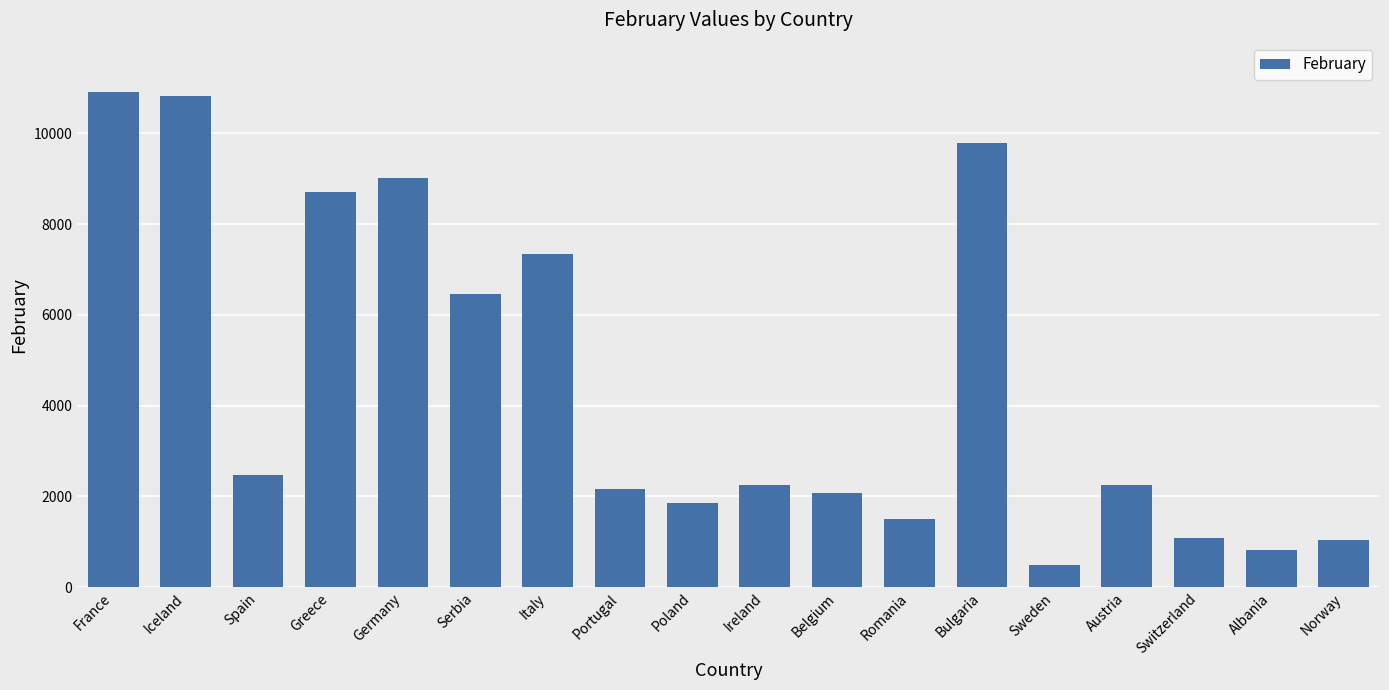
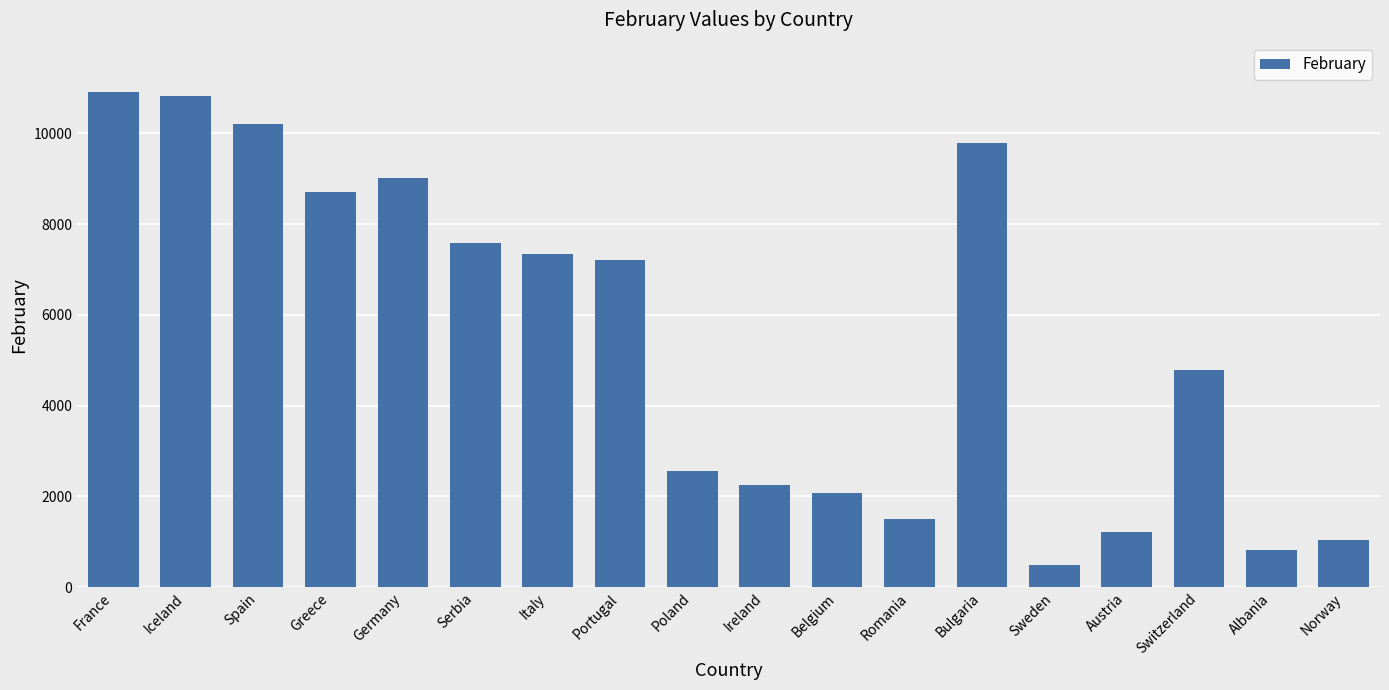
Spain: 2500 -> 10200
Serbia: 6400 -> 7600
Portugal: 2200 -> 7200
Poland: 1900 -> 2600
Austria: 2300 -> 1200
Switzerland: 1100 -> 4800
